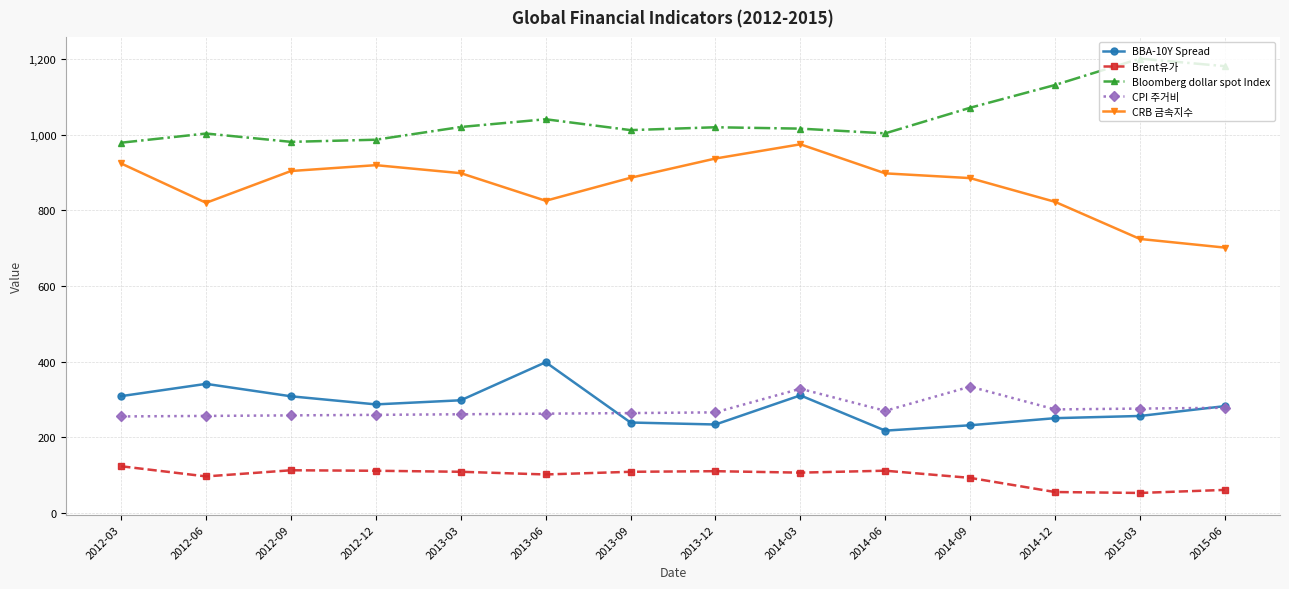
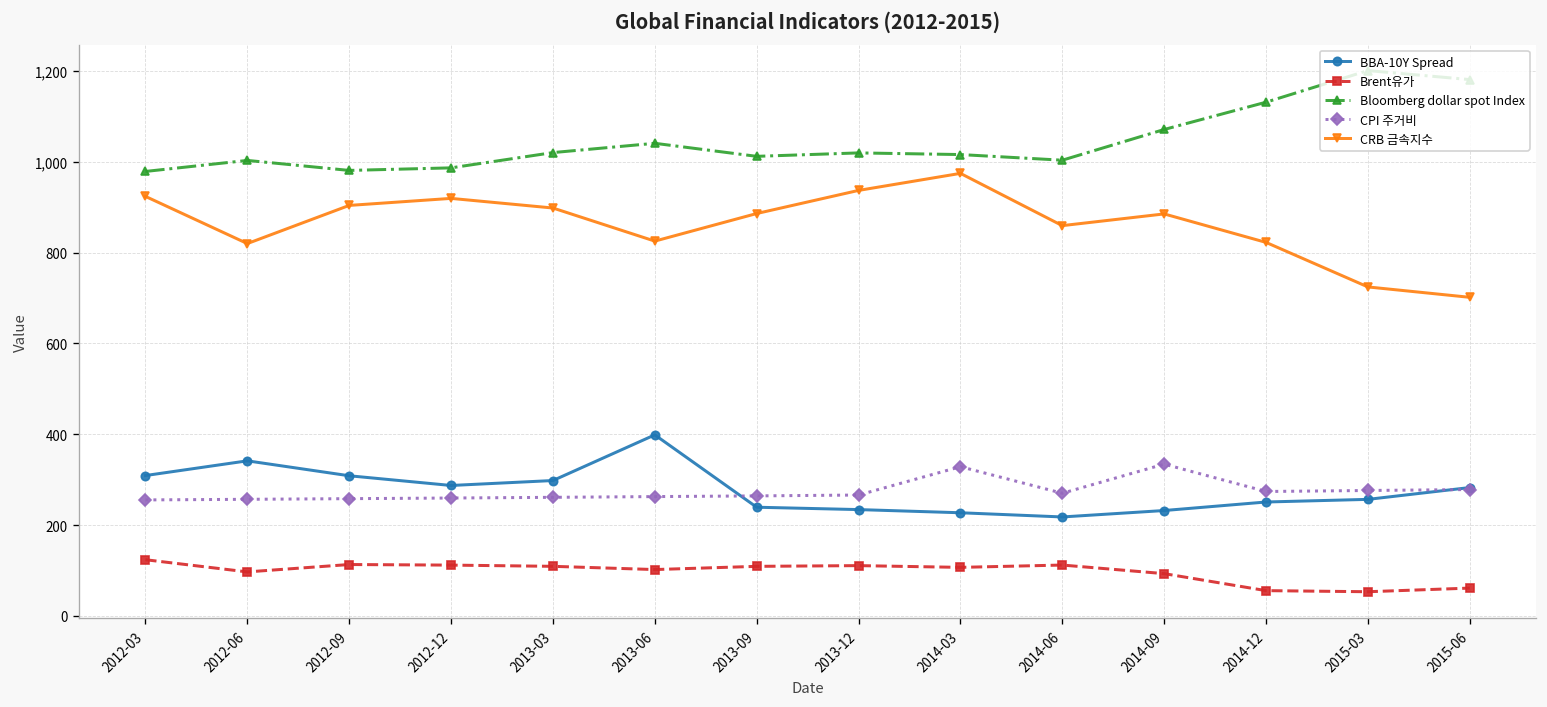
BBA-10Y Spread, 2014-03: 310 -> 230
CRB 금속지수, 2014-06: 900 -> 860
